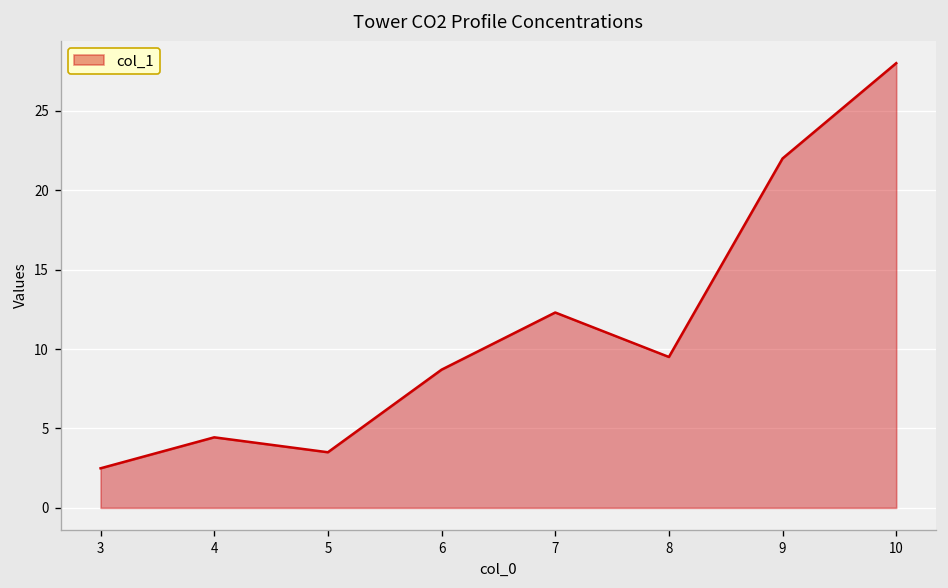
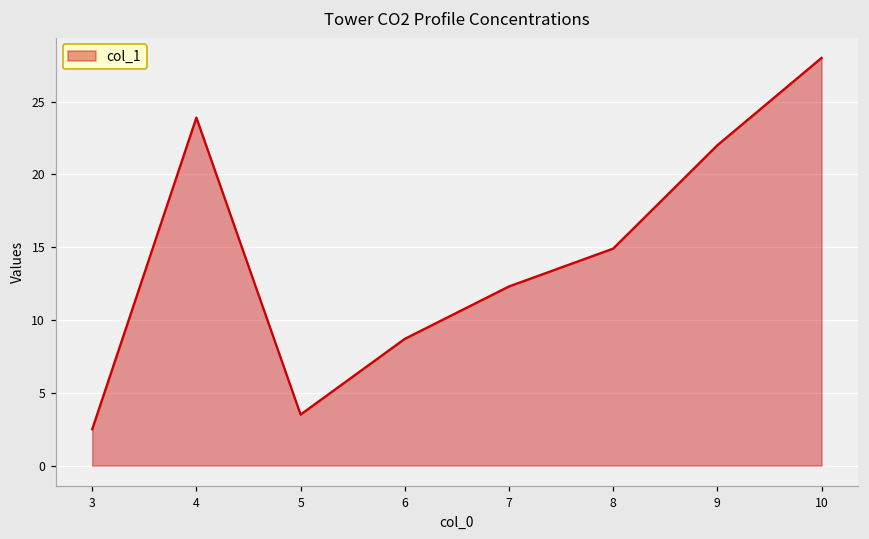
4: 4.4 -> 23.9
8: 9.5 -> 14.9
